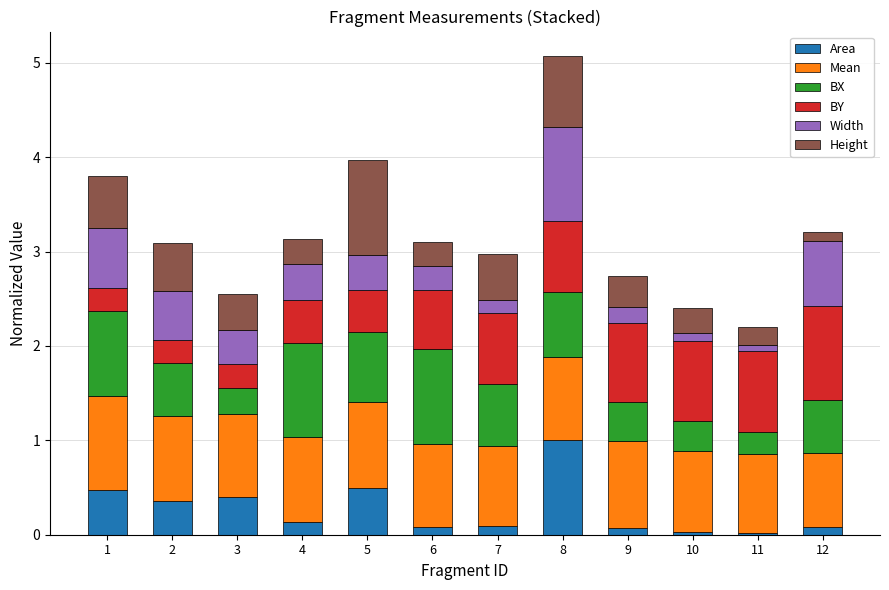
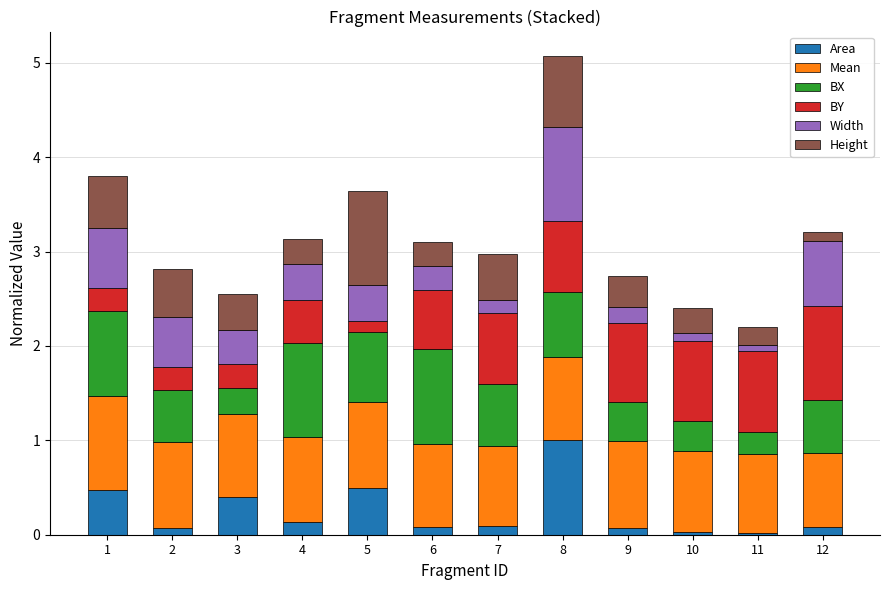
Area, 2: 0.4 -> 0.1
BY, 5: 0.5 -> 0.1
